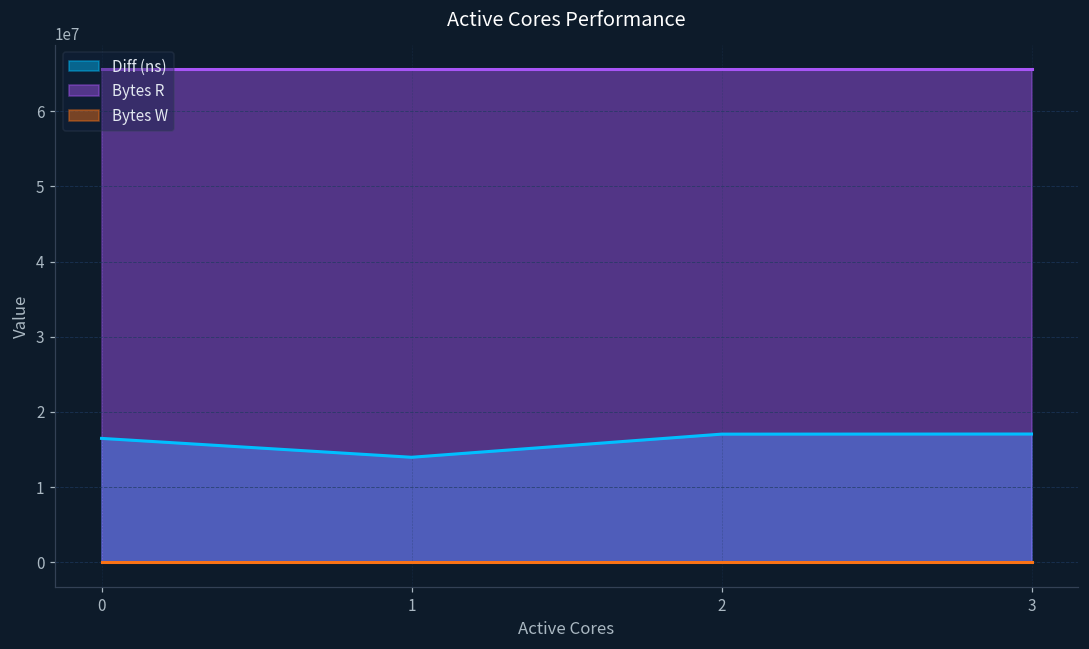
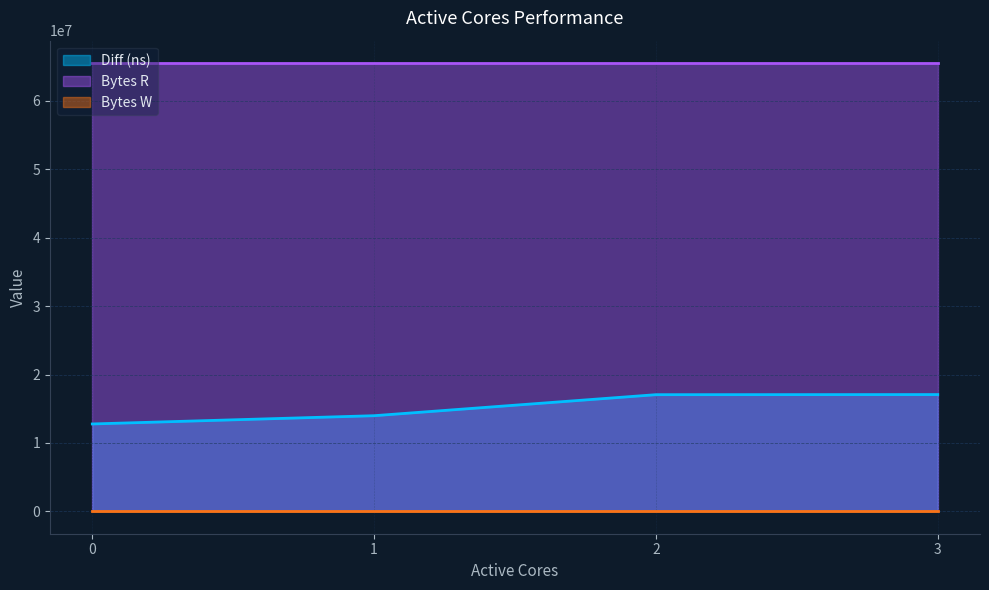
Diff (ns), 0: 16000000 -> 13000000
